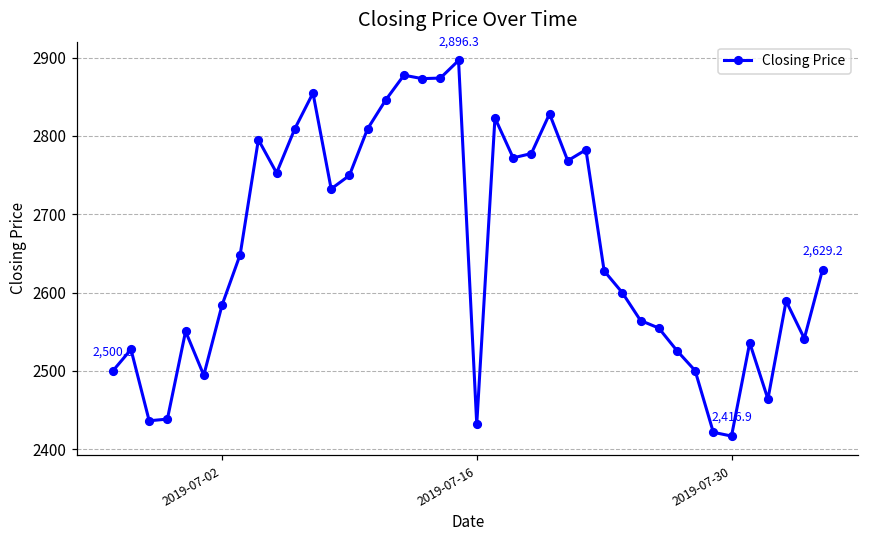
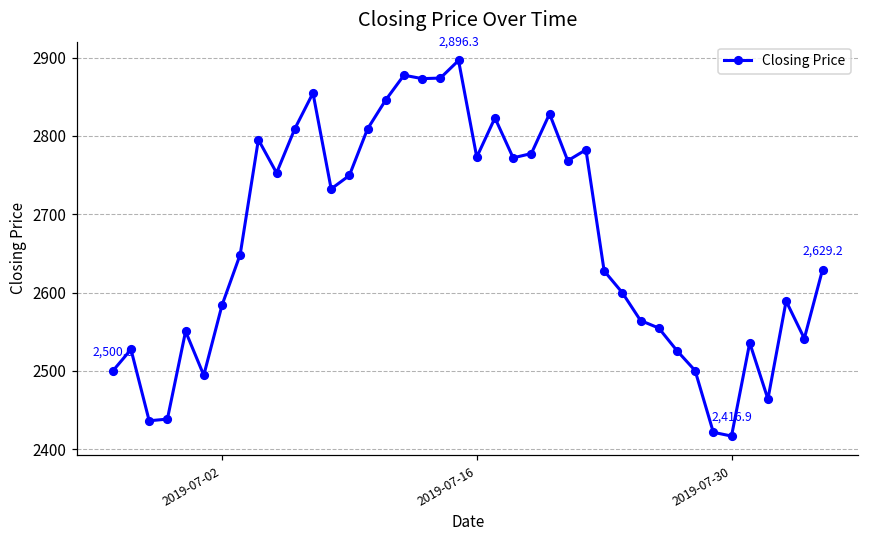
2019-07-16: 2430 -> 2770
